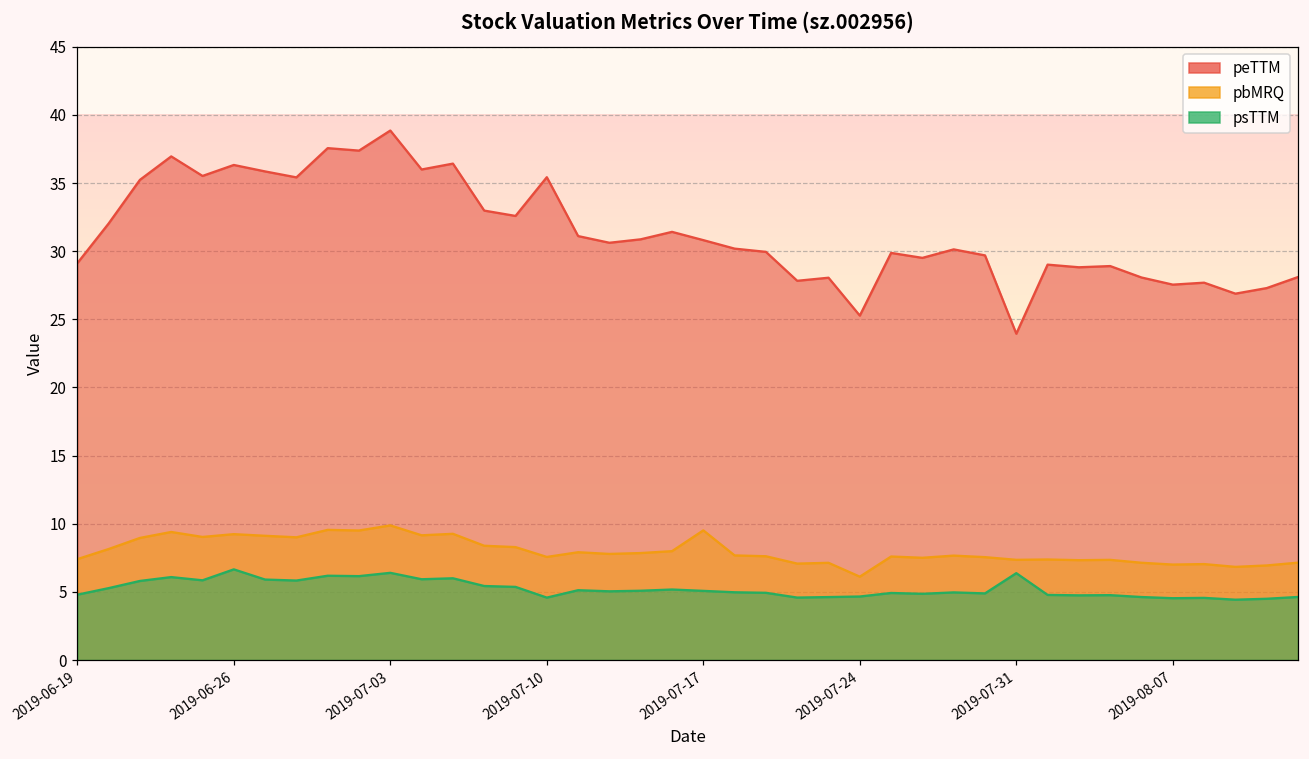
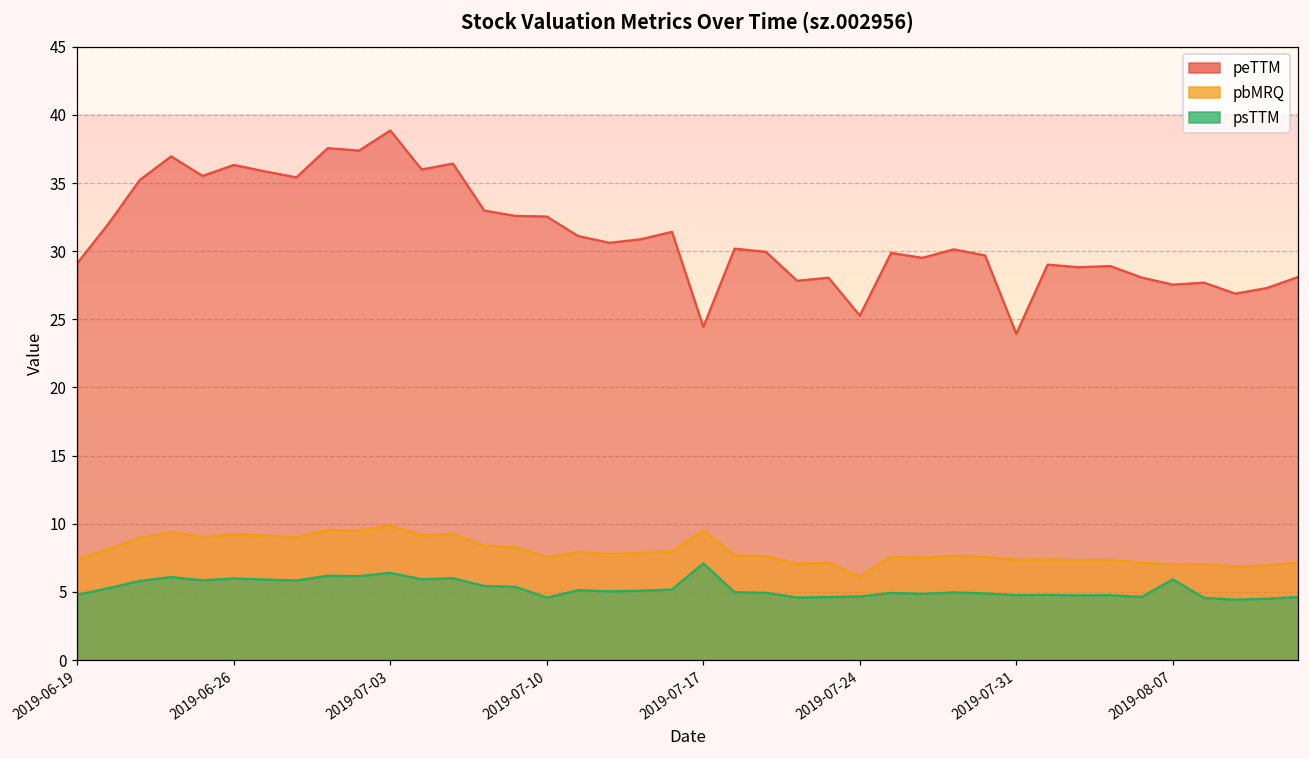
psTTM, 2019-06-26: 6.7 -> 6.0
peTTM, 2019-07-10: 35.4 -> 32.5
peTTM, 2019-07-17: 30.8 -> 24.4
psTTM, 2019-07-17: 5.1 -> 7.1
psTTM, 2019-07-31: 6.4 -> 4.8
psTTM, 2019-08-07: 4.5 -> 5.9
